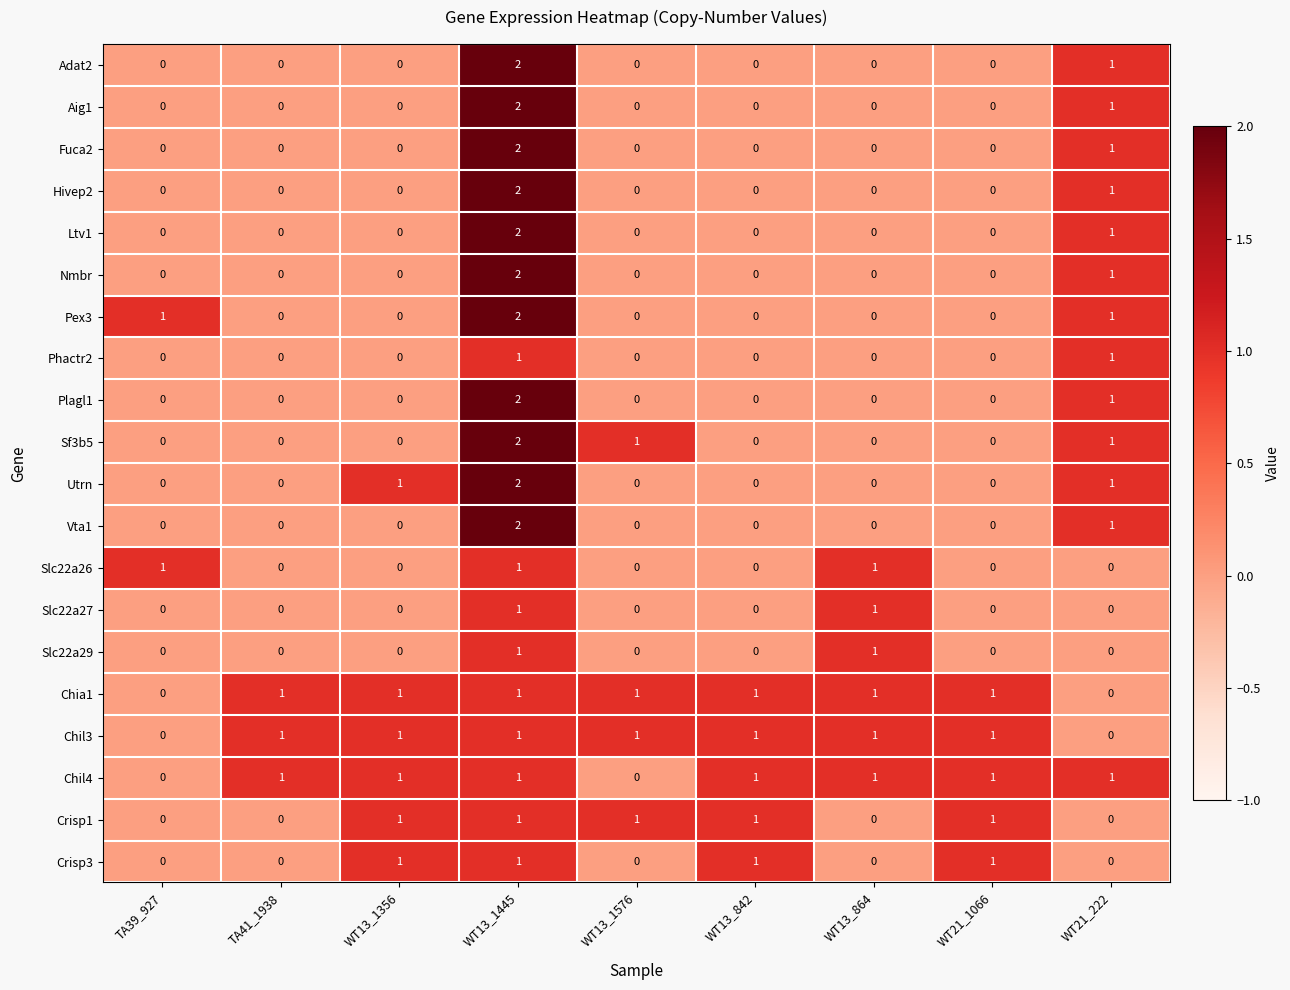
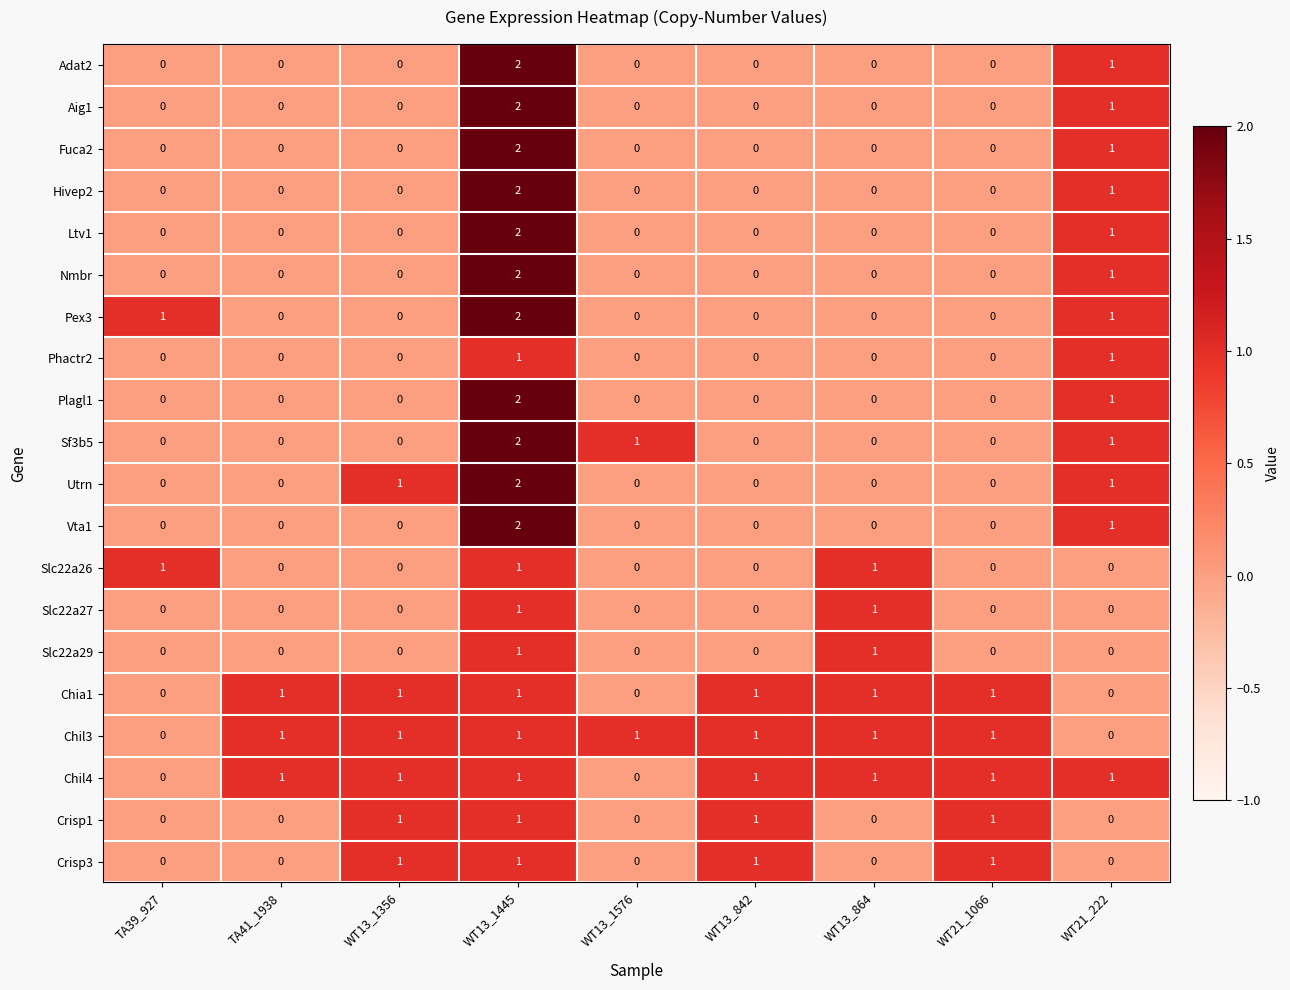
Chia1, WT13_1576: 1 -> 0
Crisp1, WT13_1576: 1 -> 0
